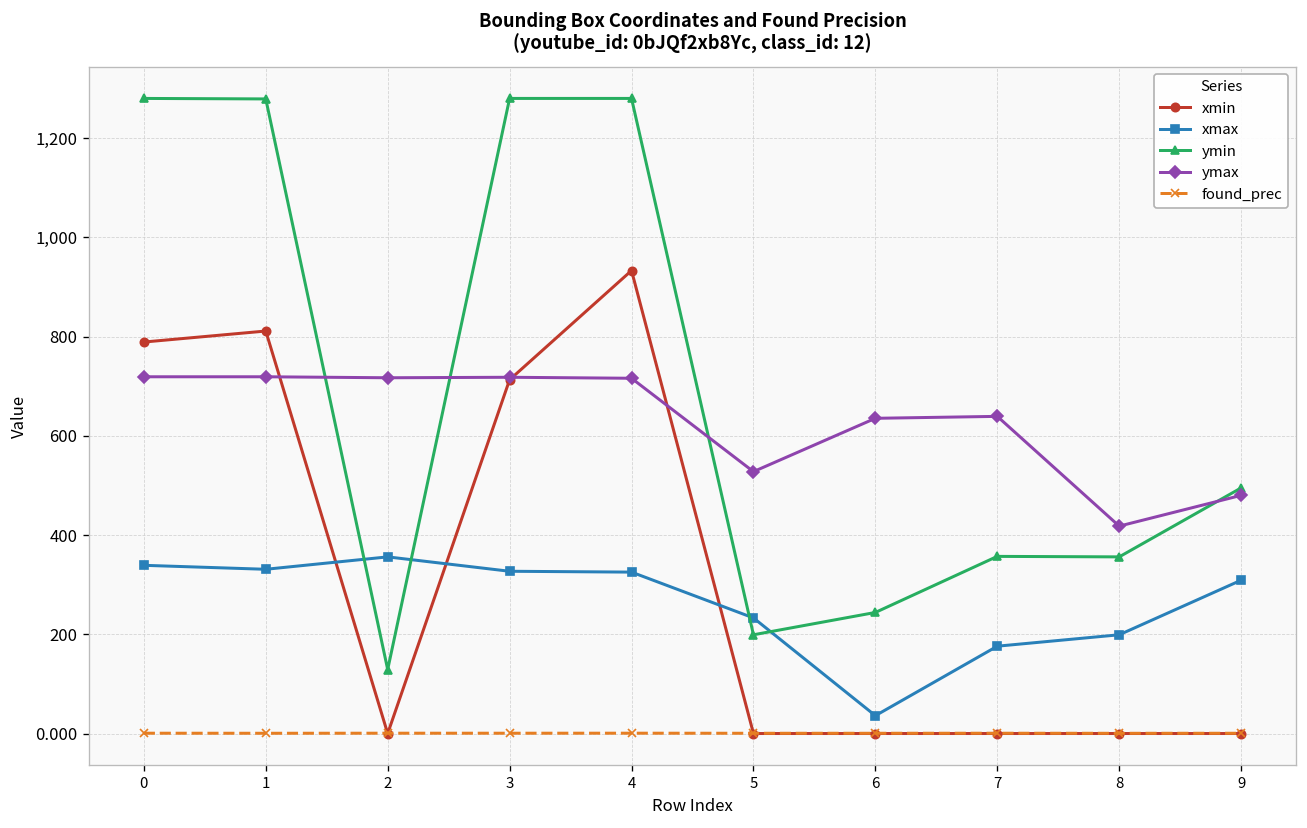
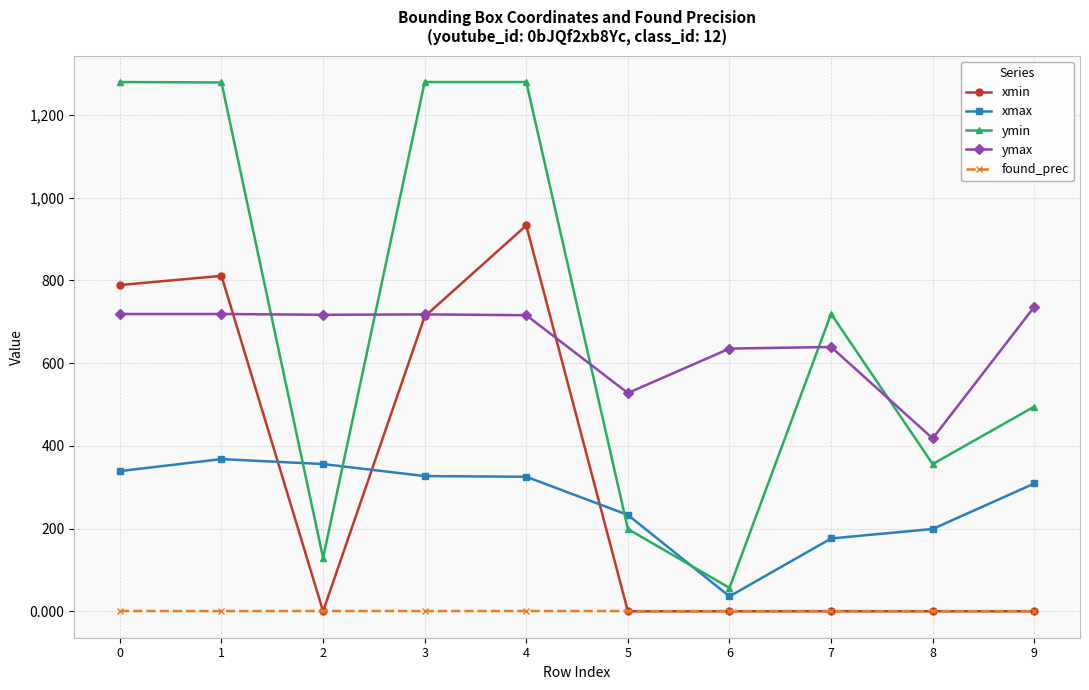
xmax, 1: 330 -> 370
ymin, 6: 240 -> 60
ymin, 7: 360 -> 720
ymax, 9: 480 -> 740
